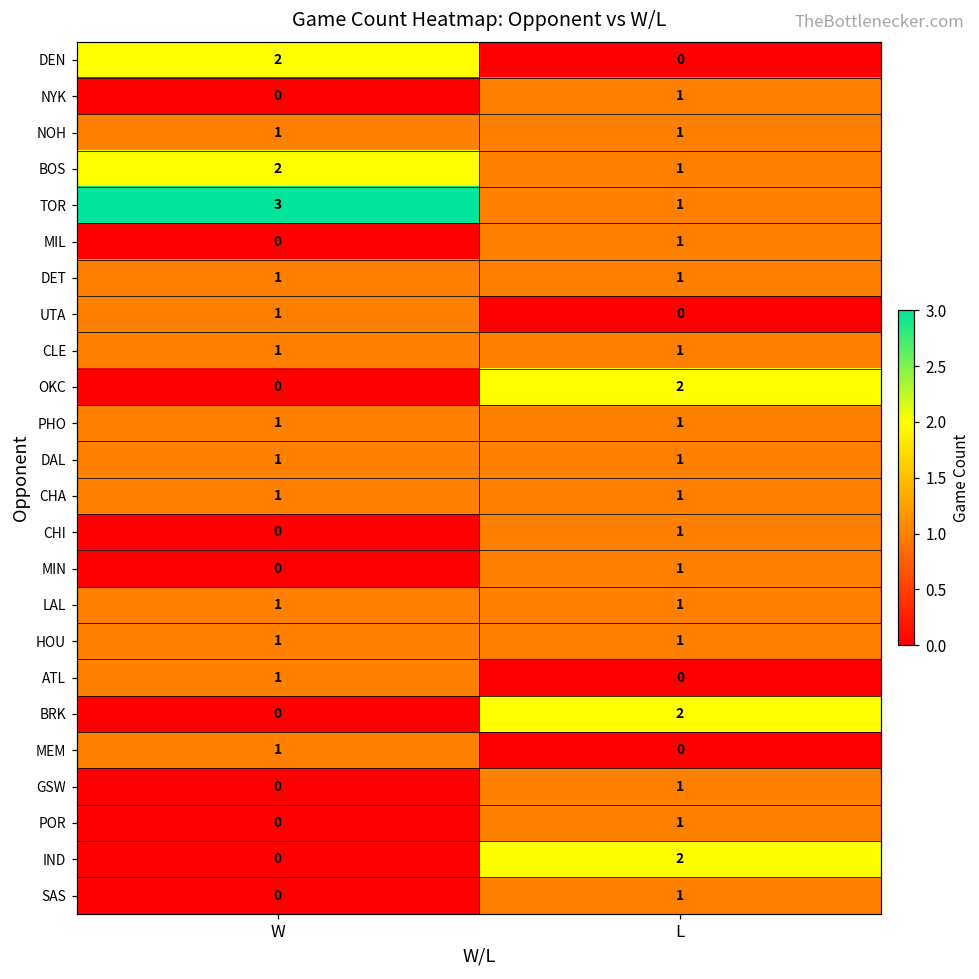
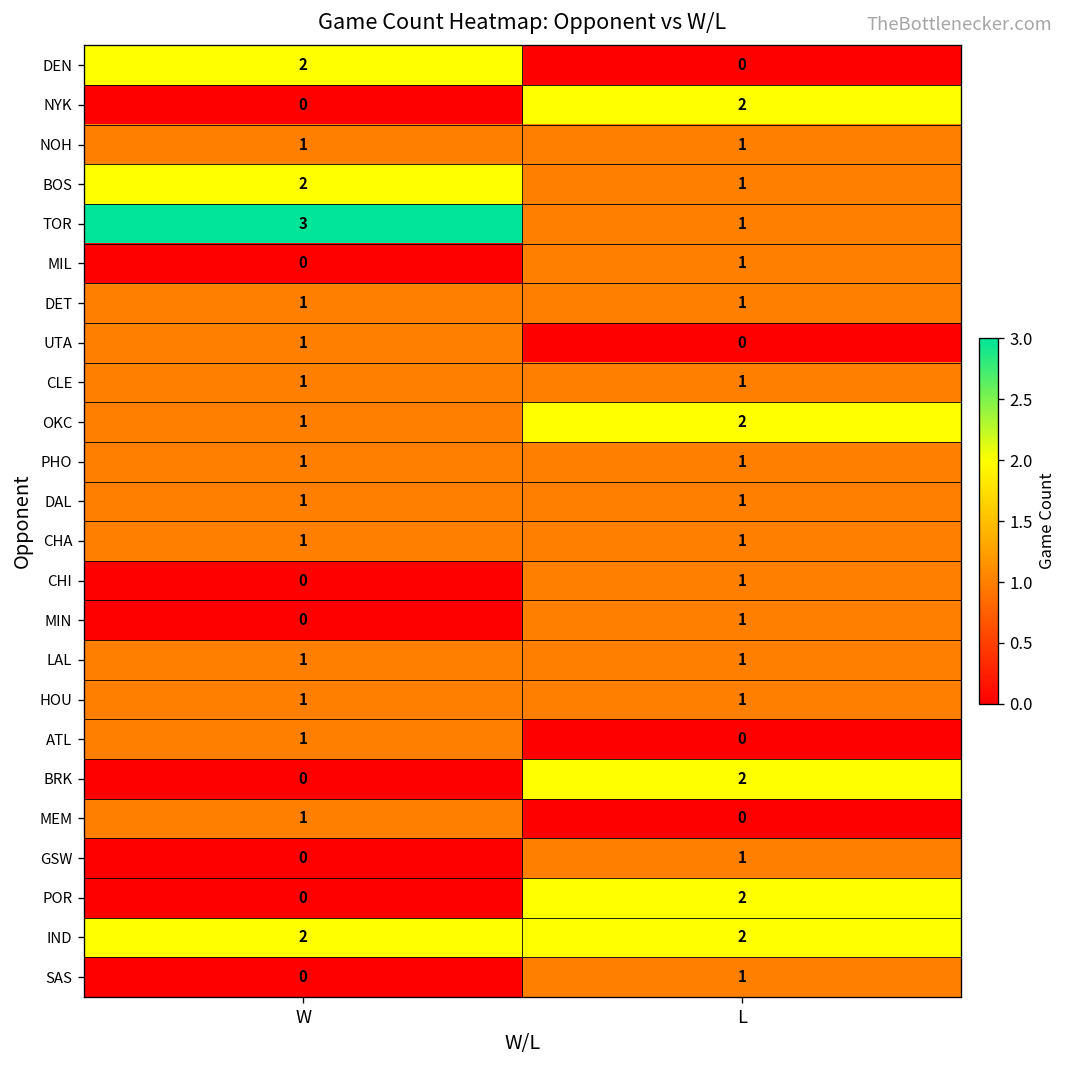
NYK, L: 1 -> 2
OKC, W: 0 -> 1
POR, L: 1 -> 2
IND, W: 0 -> 2
